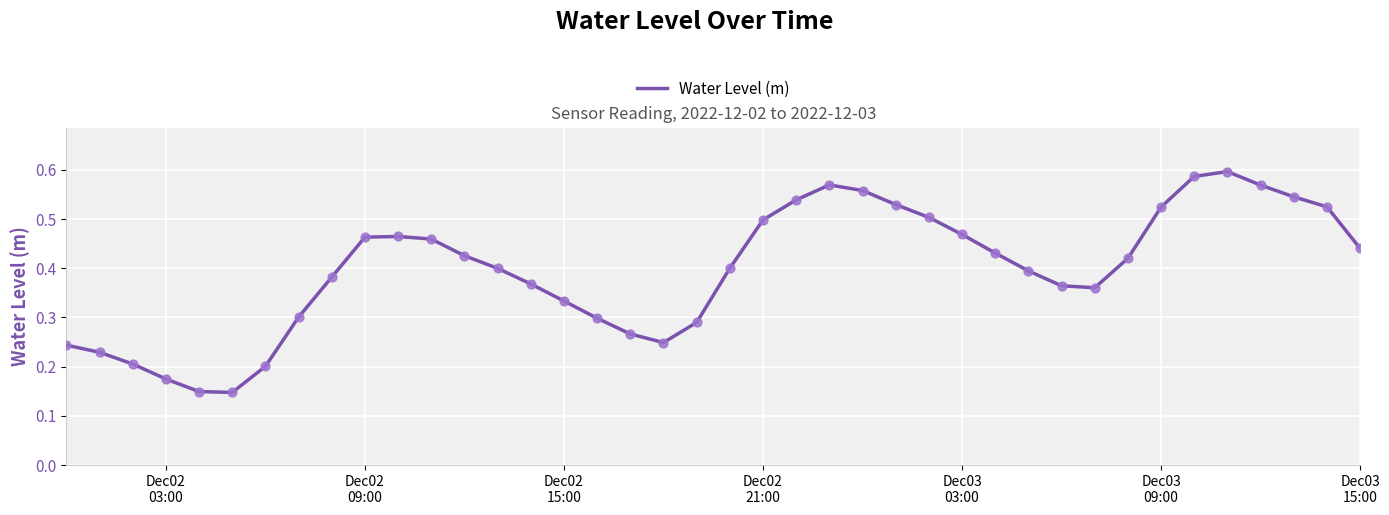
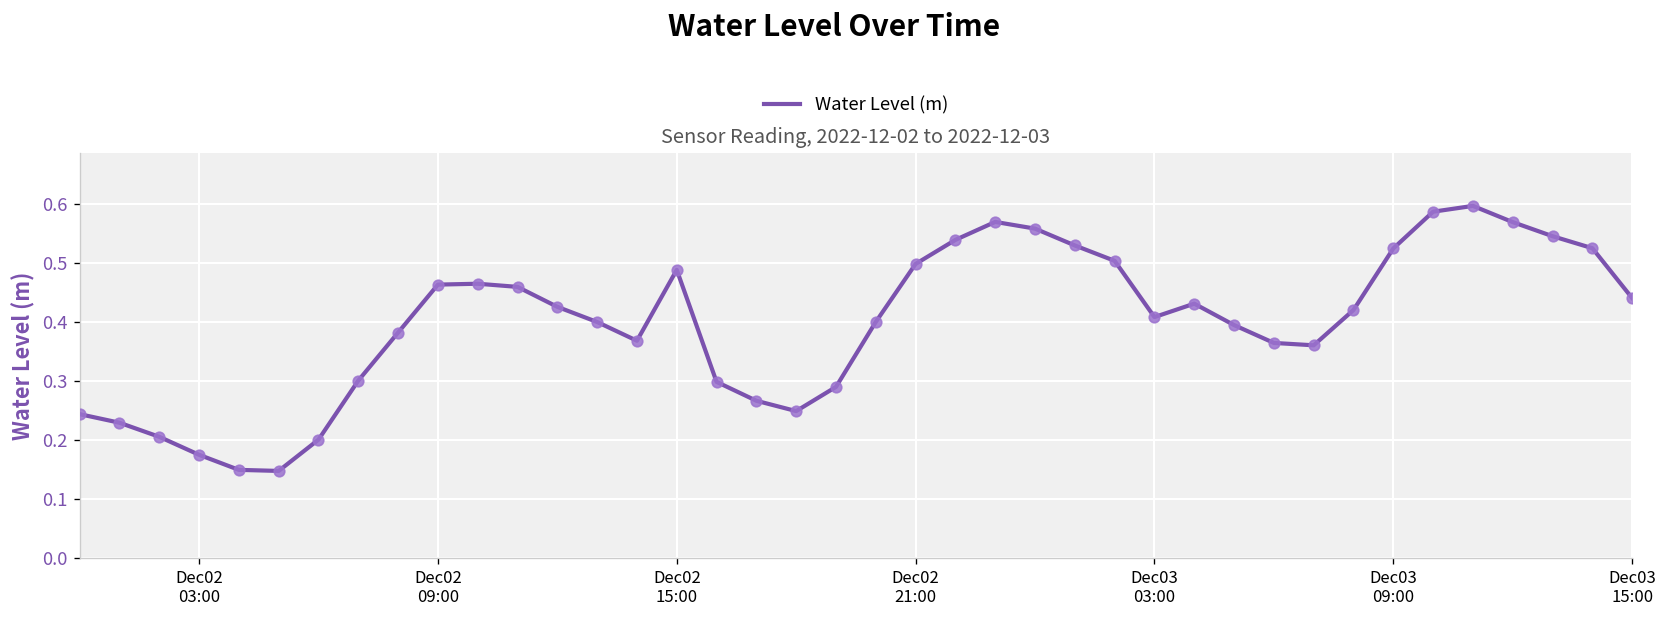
Dec02 15:00: 0.33 -> 0.49
Dec03 03:00: 0.47 -> 0.41
